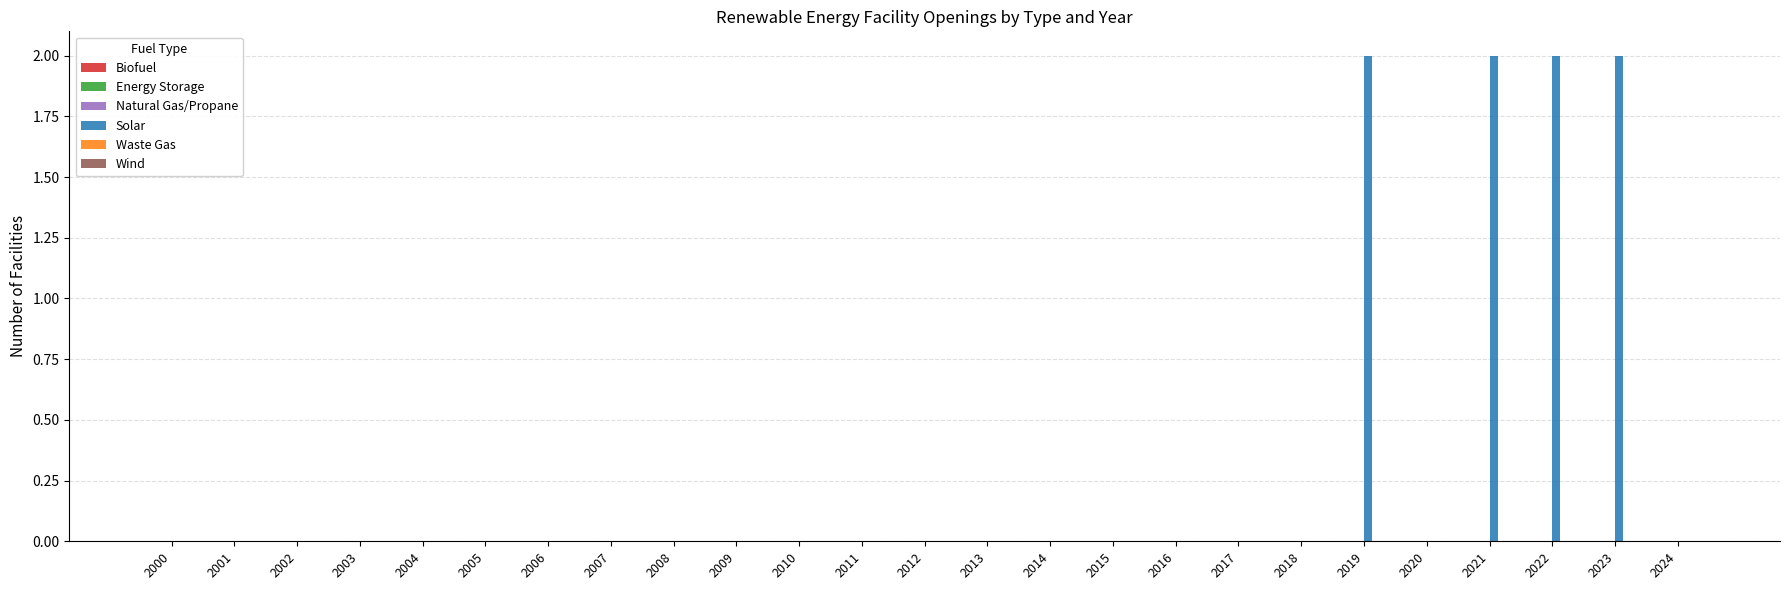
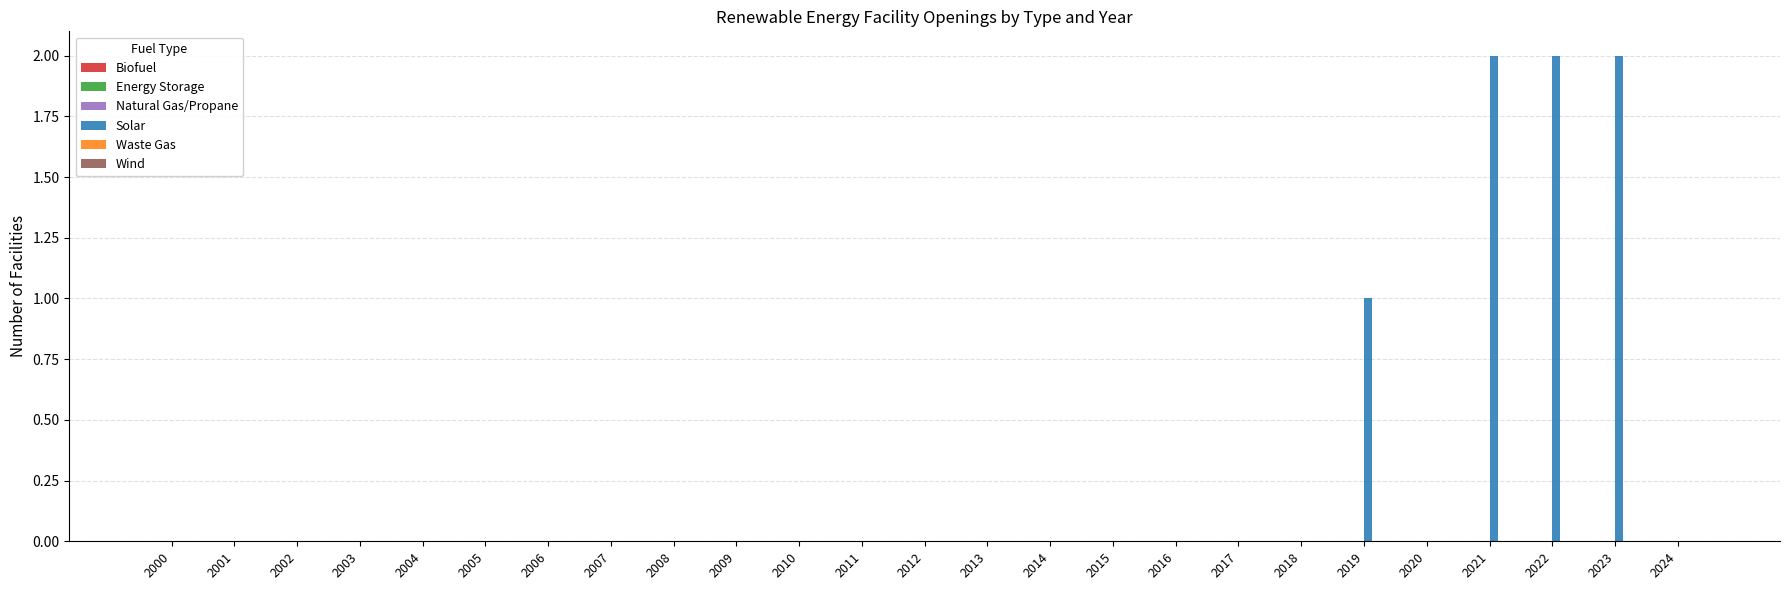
Solar, 2019: 2 -> 1
